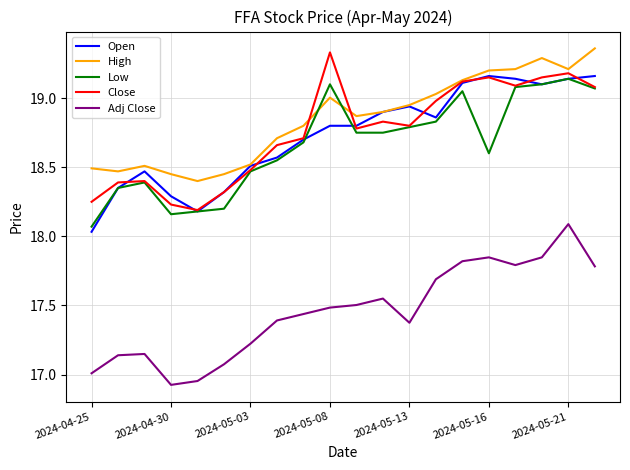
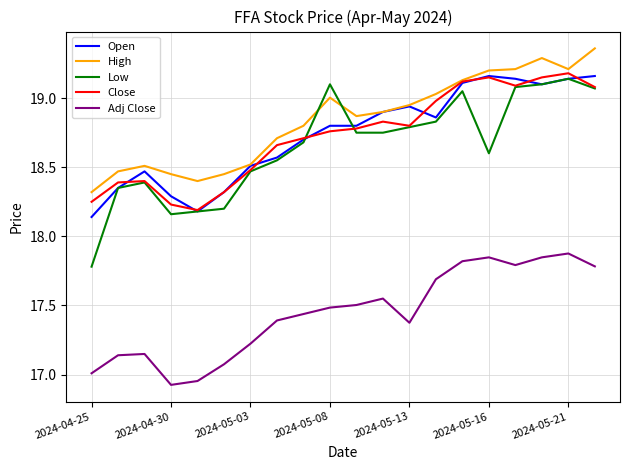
Open, 2024-04-25: 18.03 -> 18.14
High, 2024-04-25: 18.49 -> 18.32
Low, 2024-04-25: 18.07 -> 17.78
Close, 2024-05-08: 19.33 -> 18.76
Adj Close, 2024-05-21: 18.09 -> 17.88
